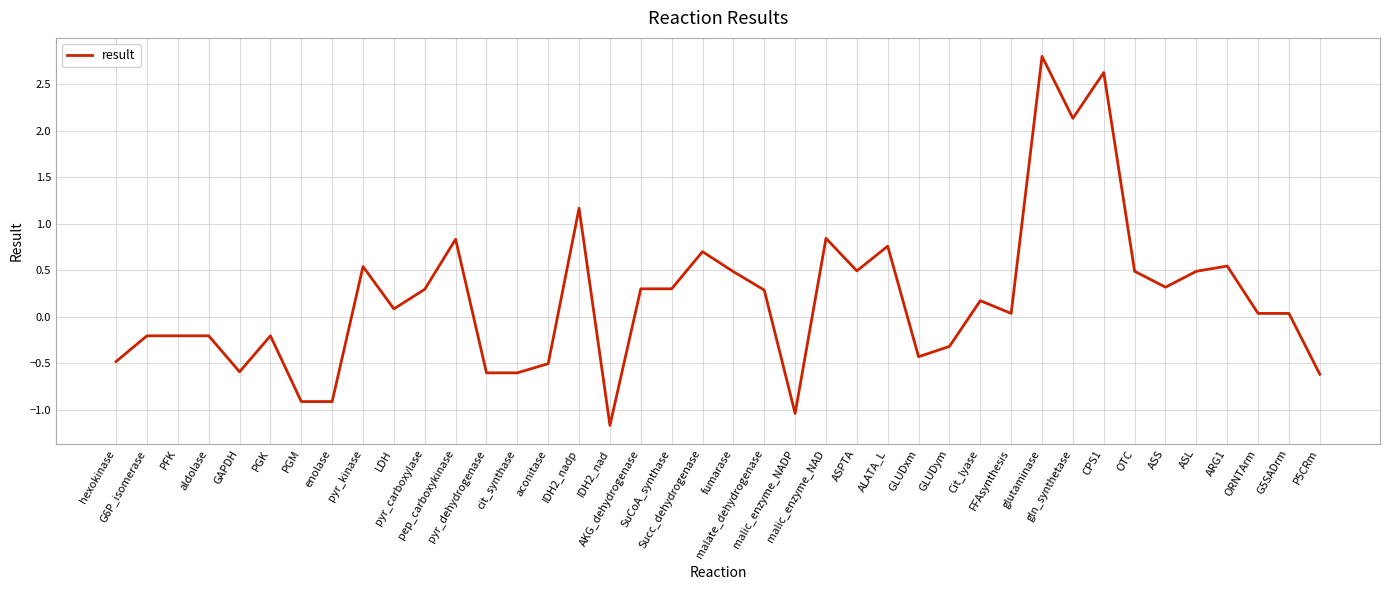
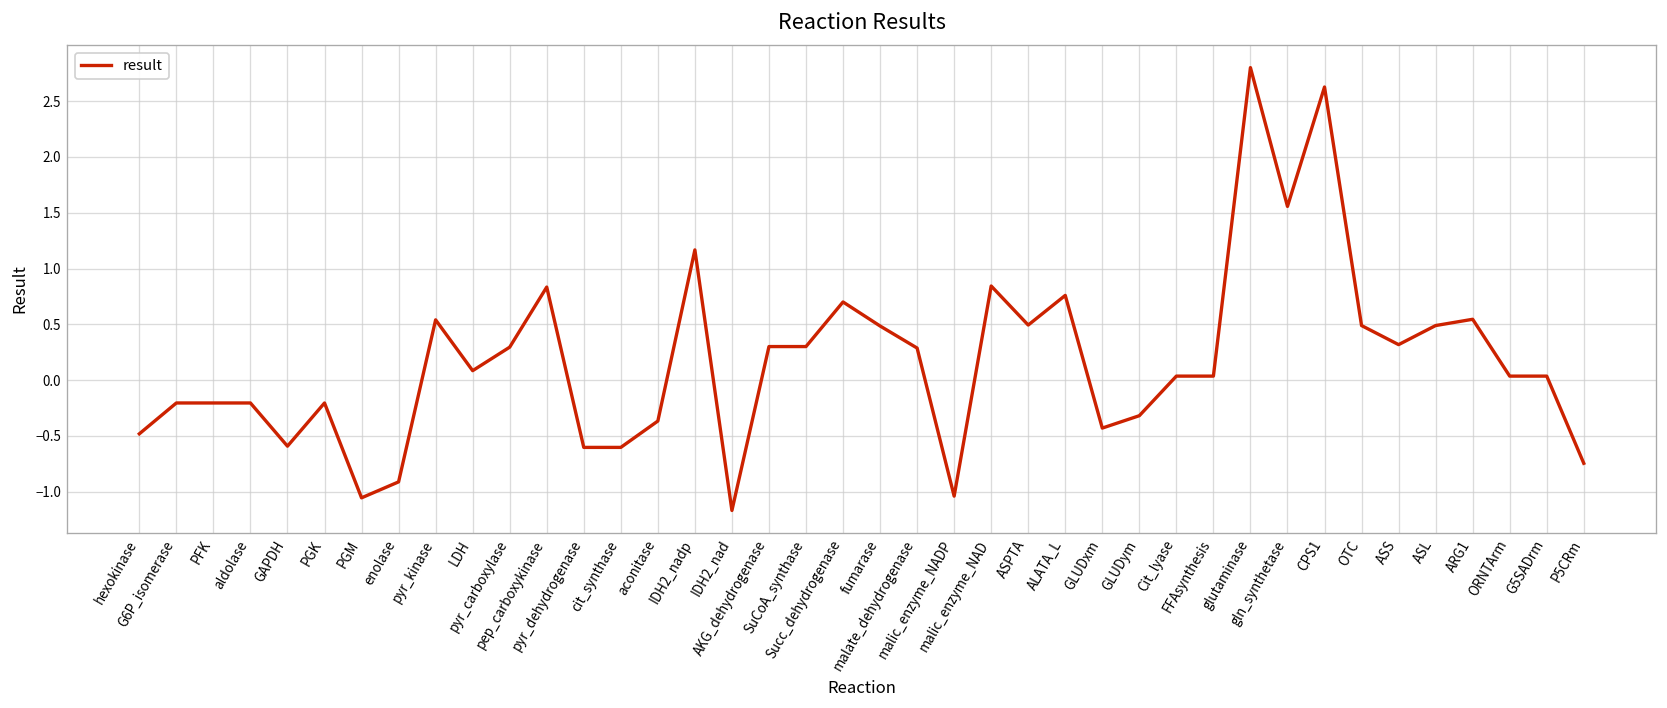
PGM: -0.9 -> -1.1
aconitase: -0.5 -> -0.4
Cit_lyase: 0.2 -> 0.0
gln_synthetase: 2.1 -> 1.6
P5CRm: -0.6 -> -0.7
